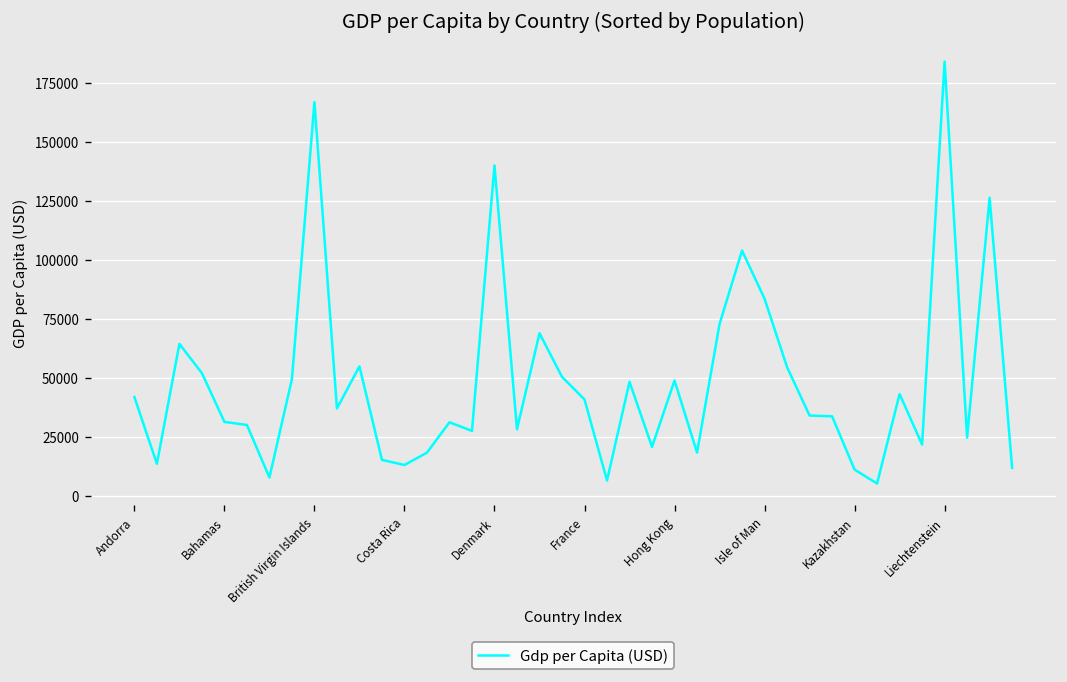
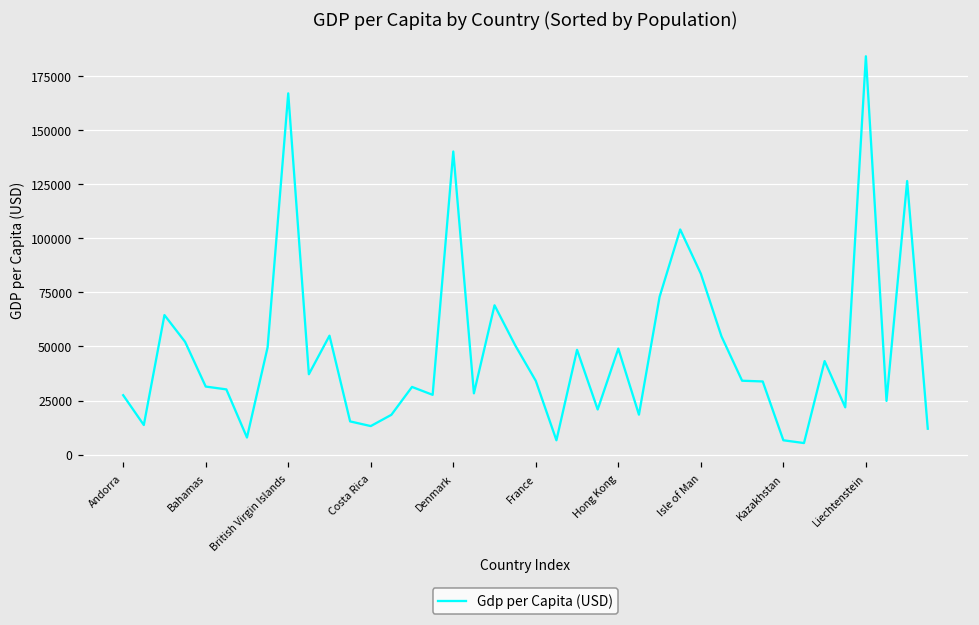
Andorra: 42000 -> 27000
France: 41000 -> 34000
Kazakhstan: 11000 -> 7000
